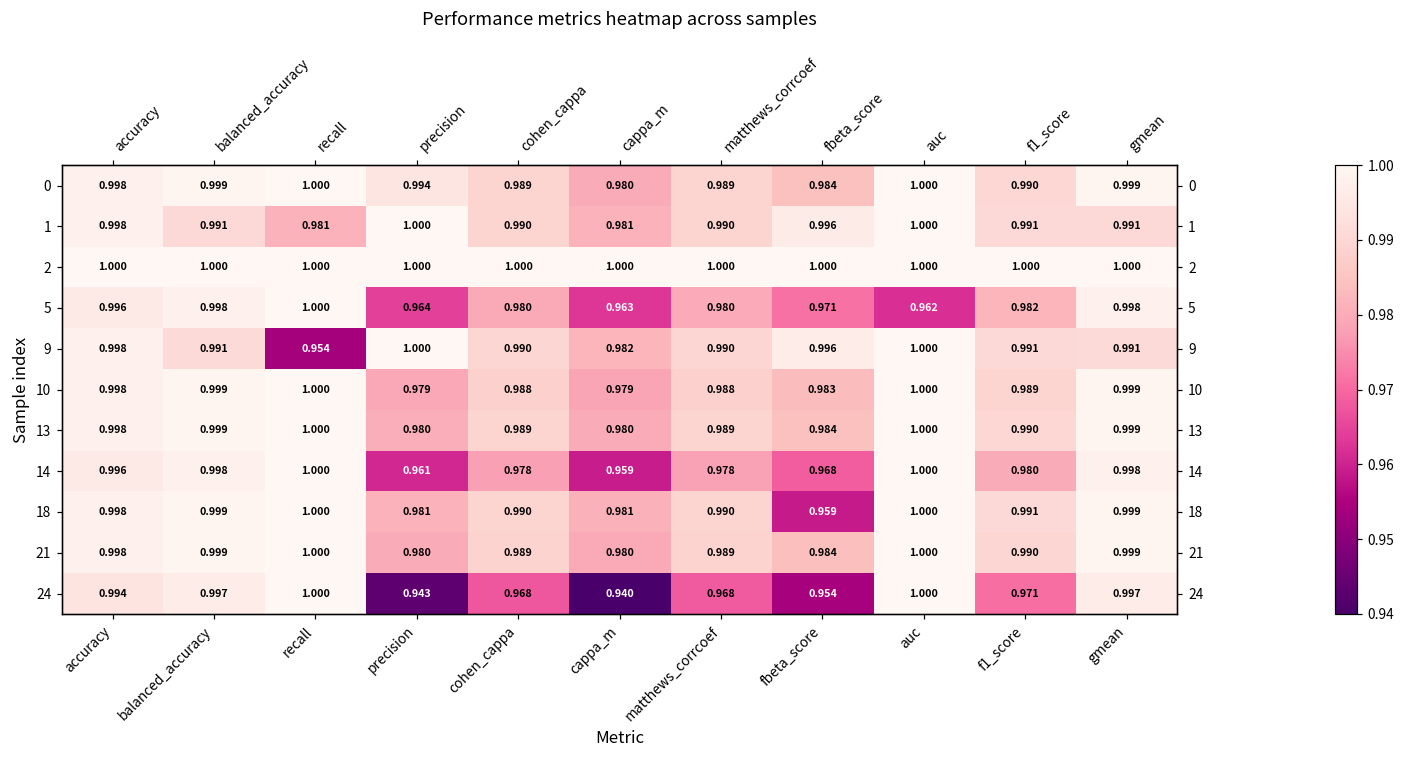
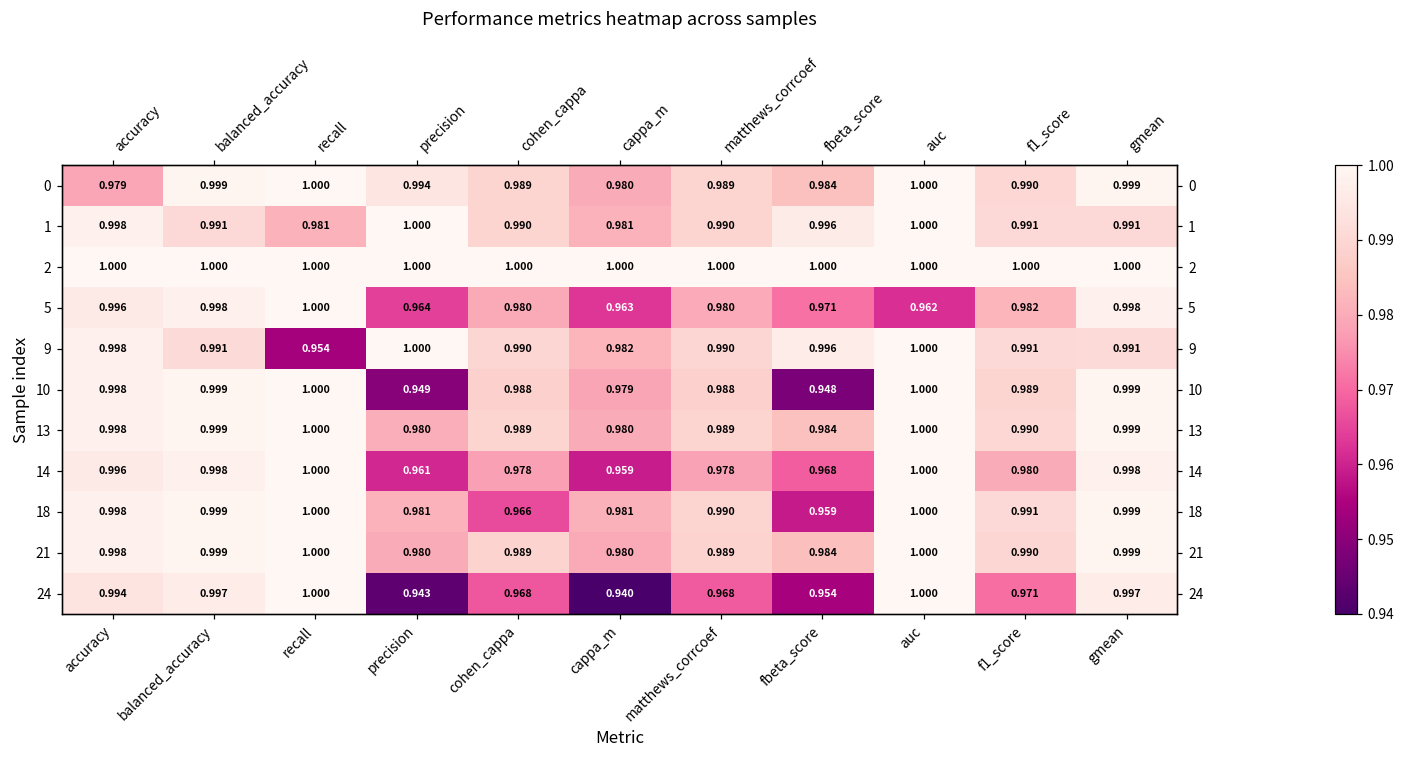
0, accuracy: 0.998 -> 0.979
10, precision: 0.979 -> 0.949
10, fbeta_score: 0.983 -> 0.948
18, cohen_cappa: 0.990 -> 0.966
